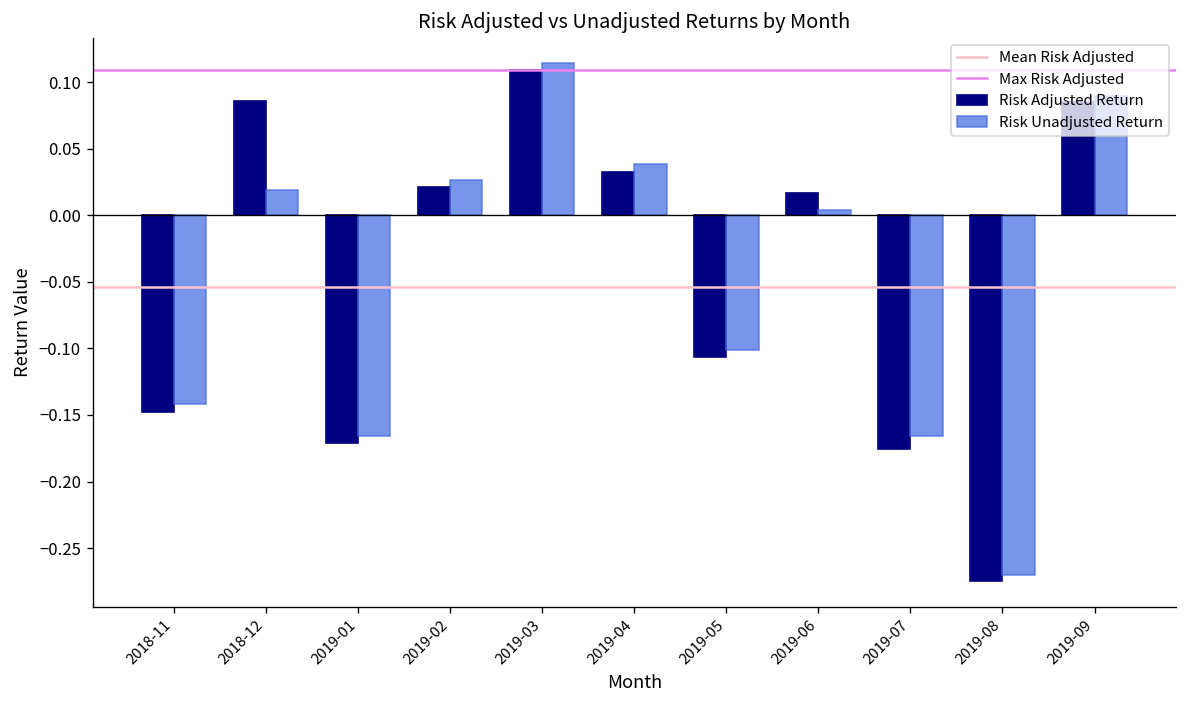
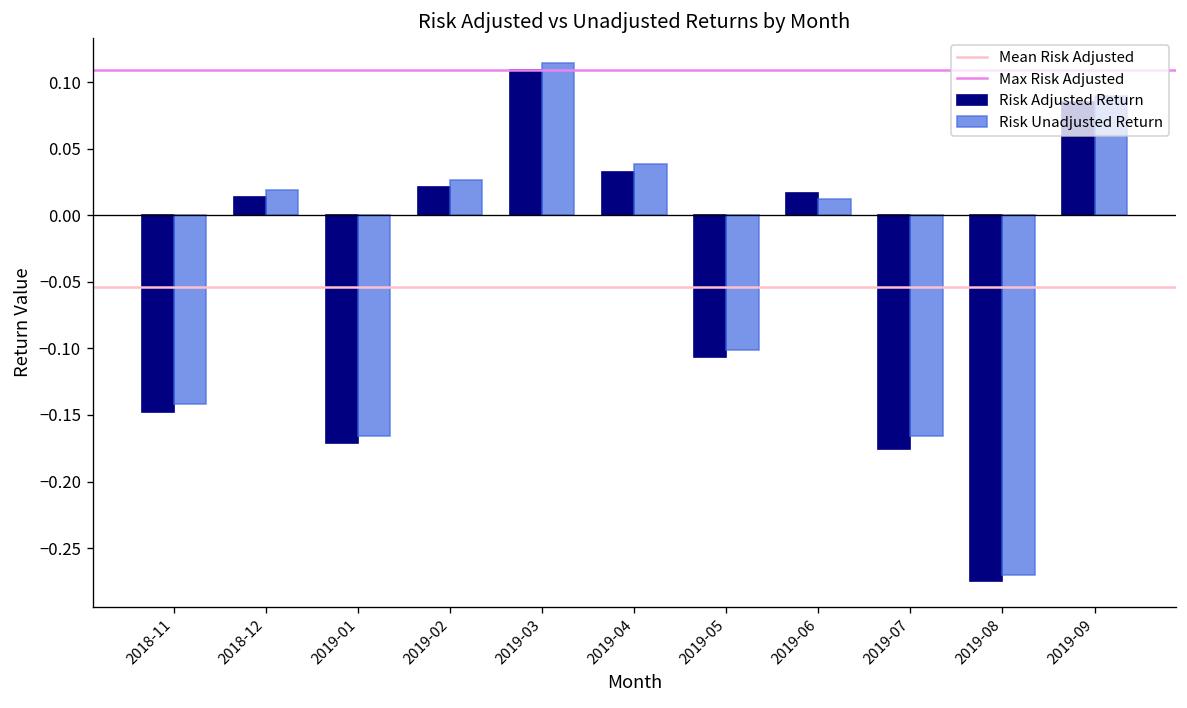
Risk Adjusted Return, 2018-12: 0.086 -> 0.013
Risk Unadjusted Return, 2019-06: 0.004 -> 0.012
